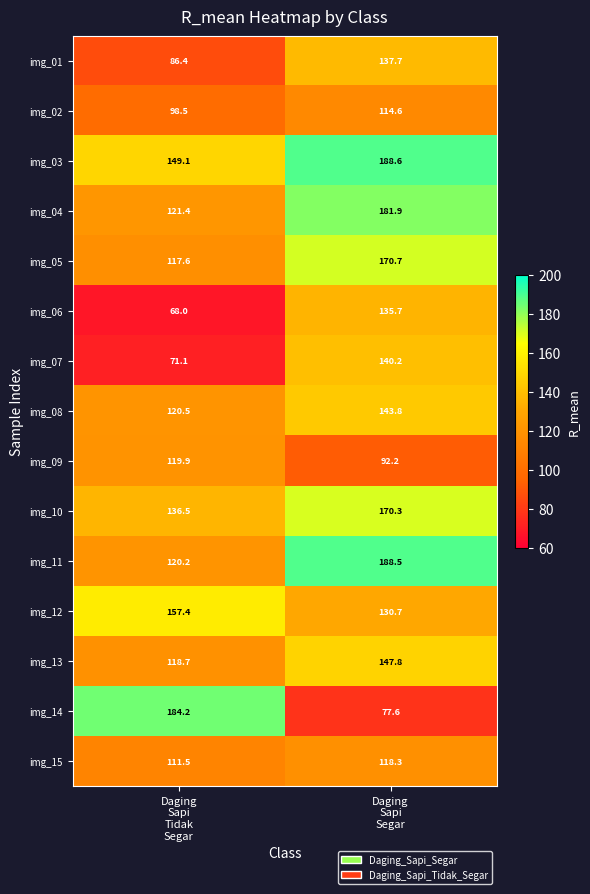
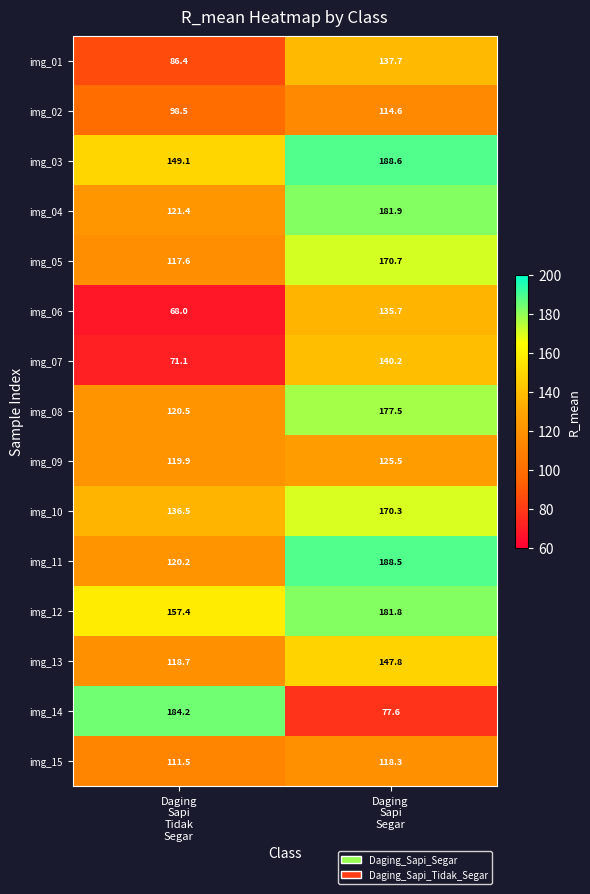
img_08, Daging Sapi Segar: 143.8 -> 177.5
img_09, Daging Sapi Segar: 92.2 -> 125.5
img_12, Daging Sapi Segar: 130.7 -> 181.8
